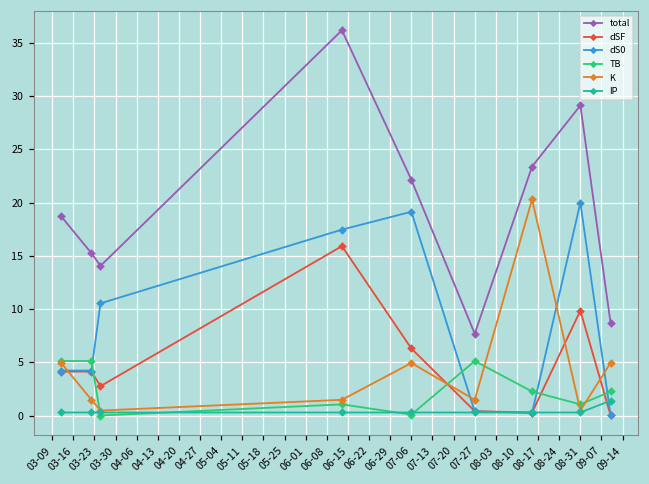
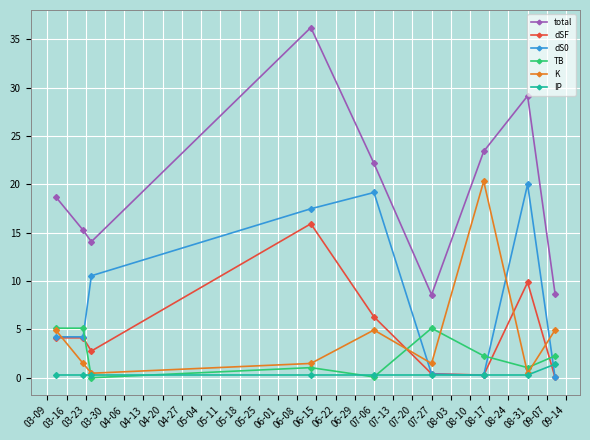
total, 07-27: 8 -> 9
